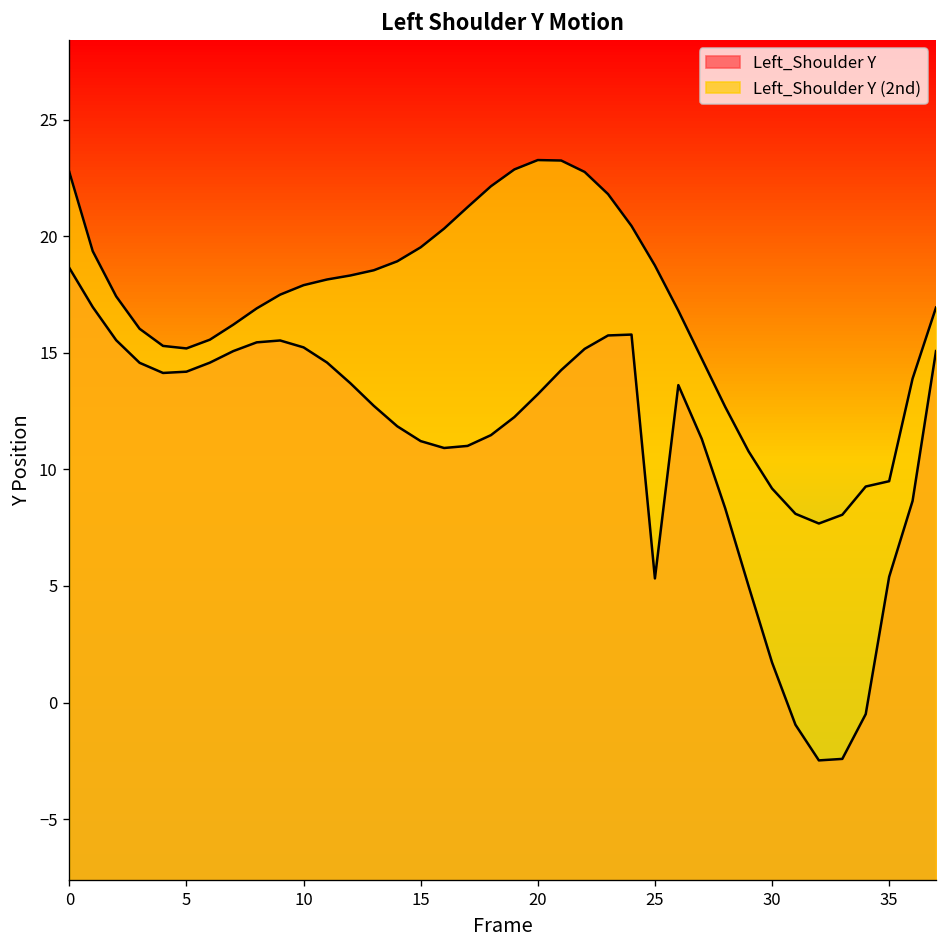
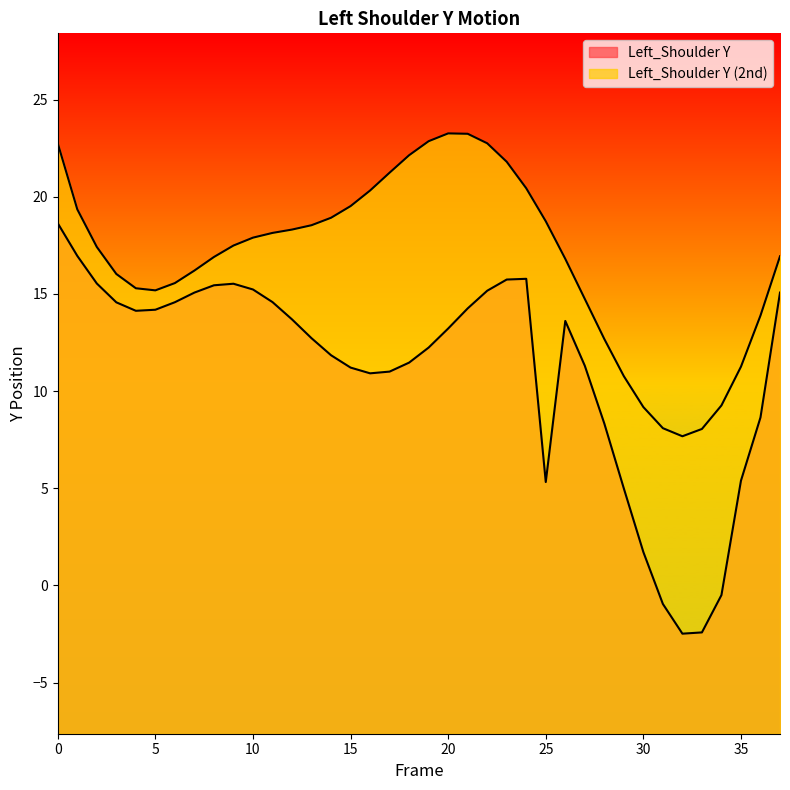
Left_Shoulder Y (2nd), 35: 9.5 -> 11.3
